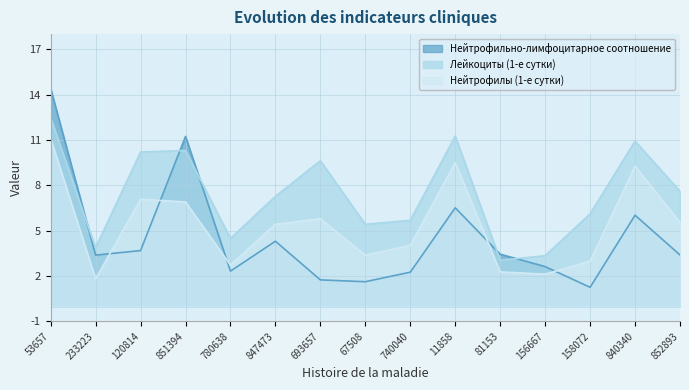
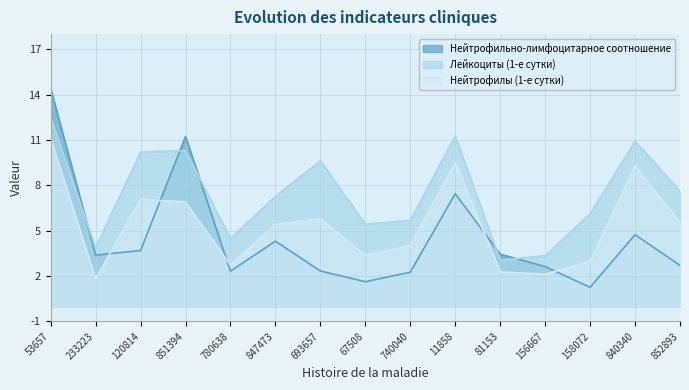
Нейтрофильно-лимфоцитарное соотношение, 693657: 1.7 -> 2.3
Нейтрофильно-лимфоцитарное соотношение, 11858: 6.5 -> 7.4
Нейтрофильно-лимфоцитарное соотношение, 840340: 6.0 -> 4.7
Нейтрофильно-лимфоцитарное соотношение, 852893: 3.4 -> 2.7
